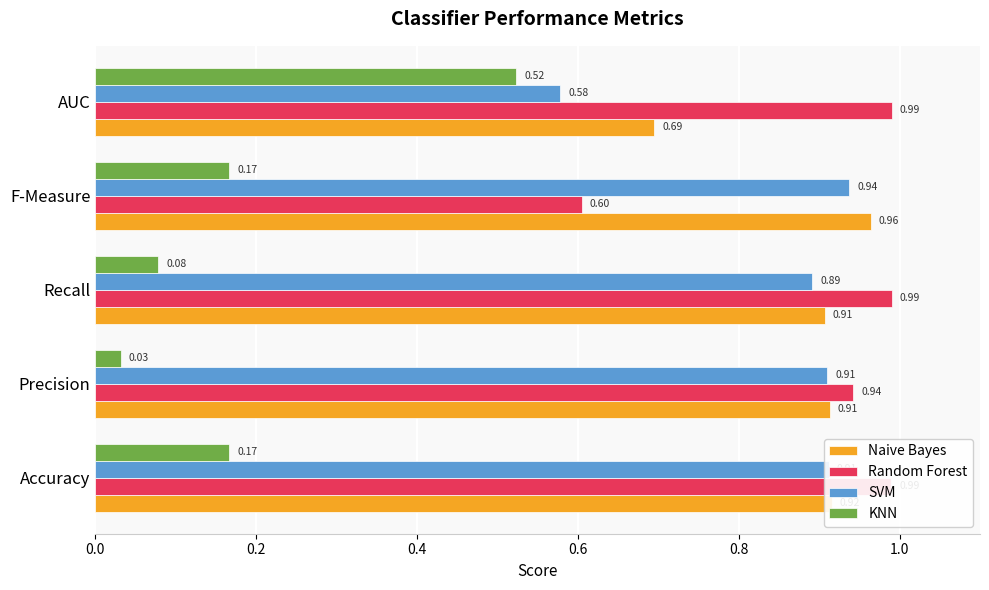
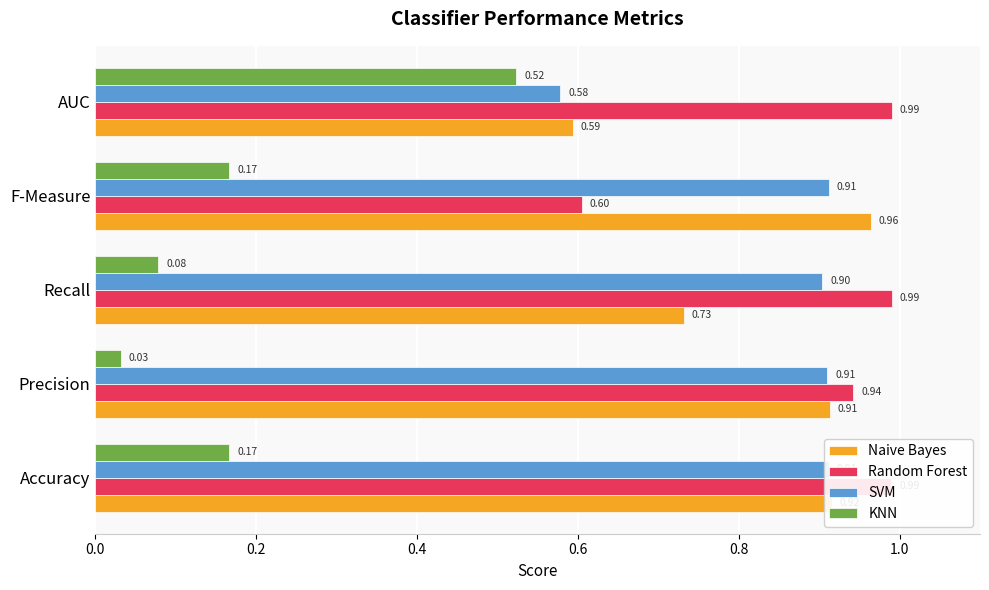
Naive Bayes, AUC: 0.69 -> 0.59
SVM, F-Measure: 0.94 -> 0.91
SVM, Recall: 0.89 -> 0.90
Naive Bayes, Recall: 0.91 -> 0.73
